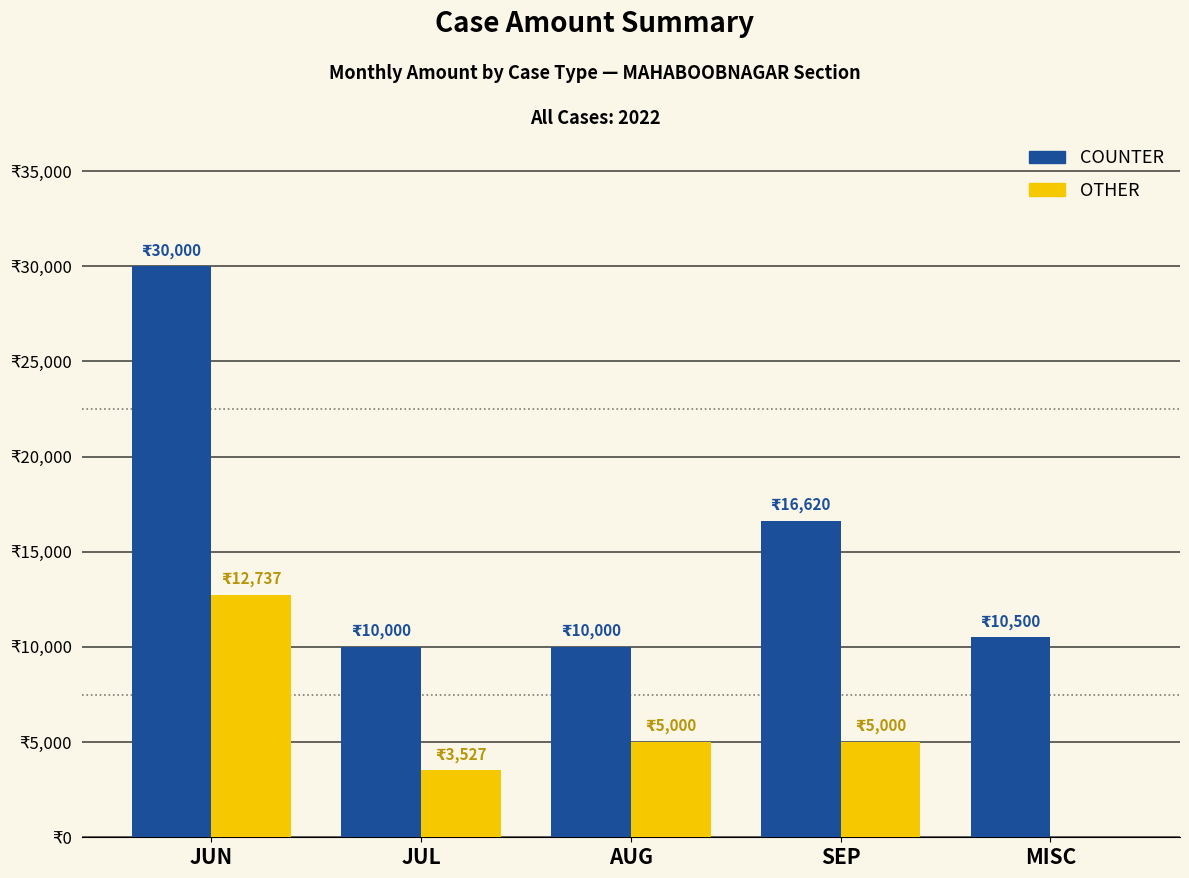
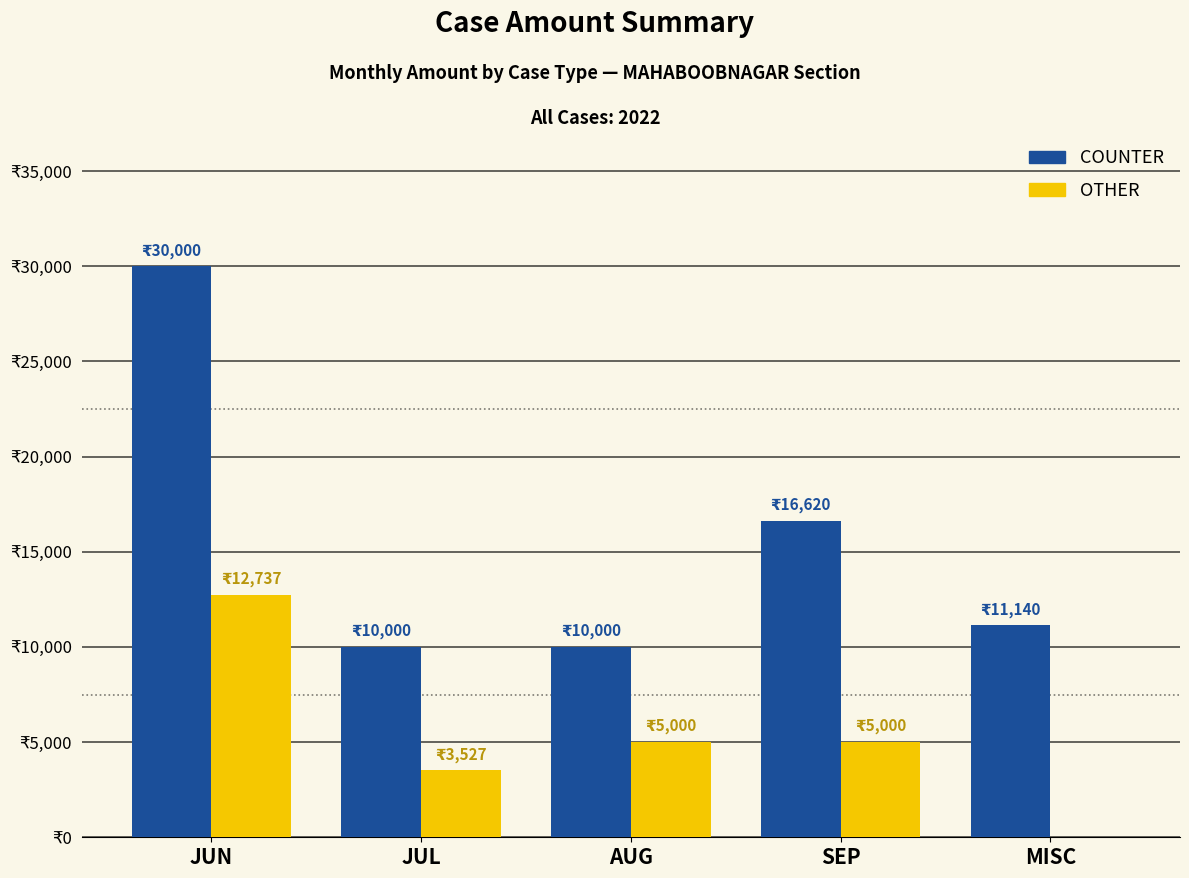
COUNTER, MISC: 10,500 -> 11,140
